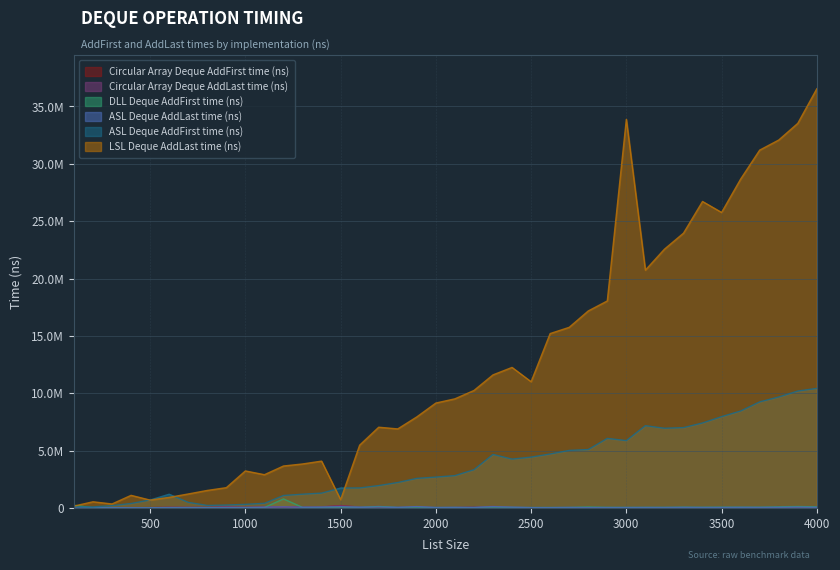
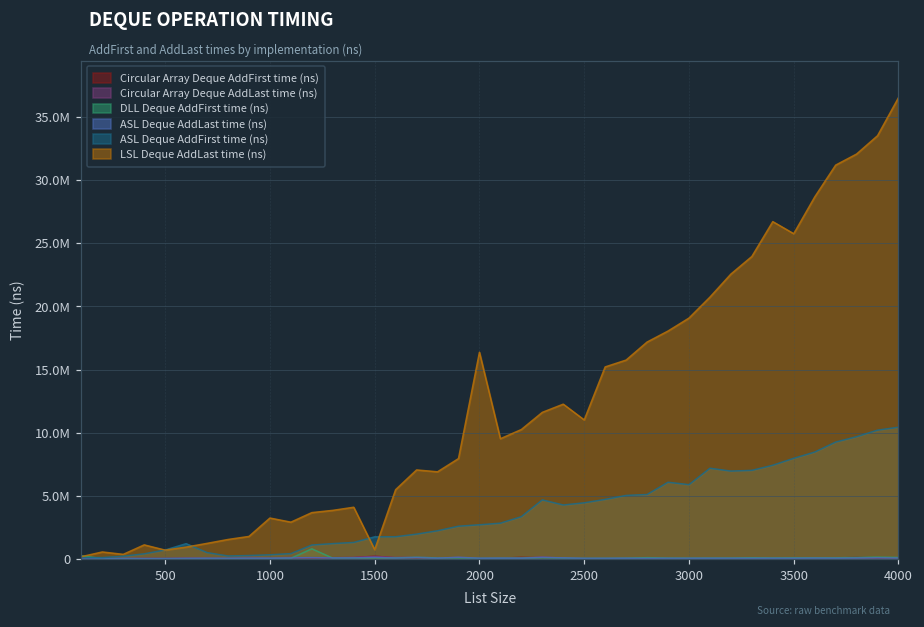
LSL Deque AddLast time (ns), 2000: 9200000 -> 16400000
LSL Deque AddLast time (ns), 3000: 33900000 -> 19100000
